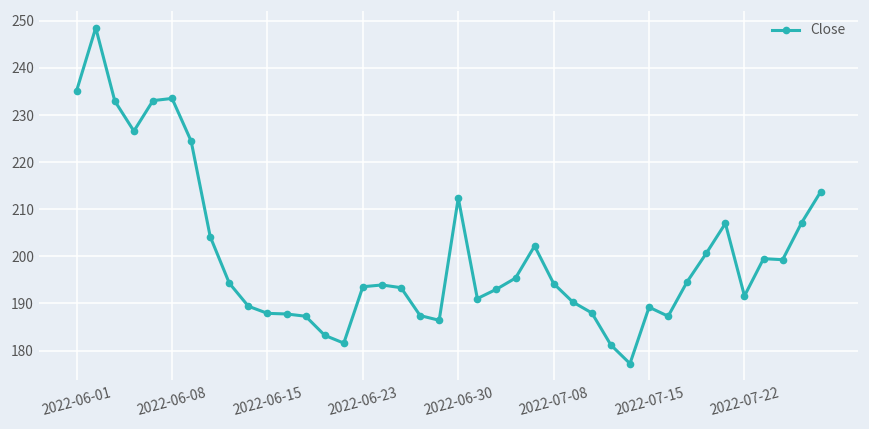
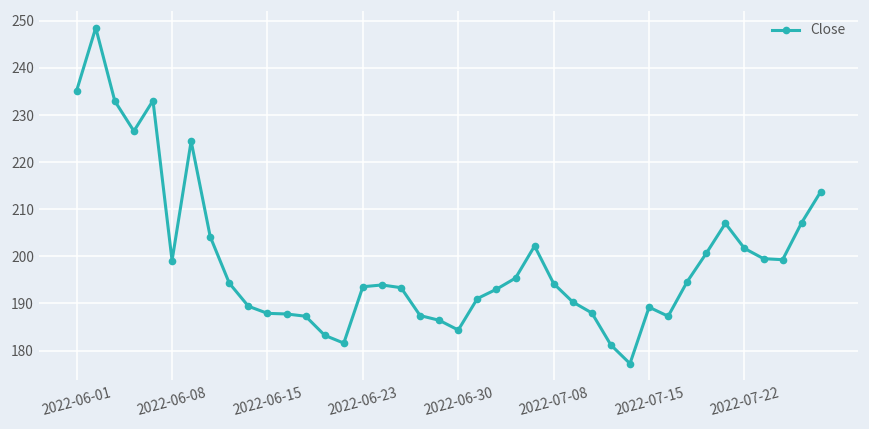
2022-06-08: 234 -> 199
2022-06-30: 212 -> 184
2022-07-22: 192 -> 202
